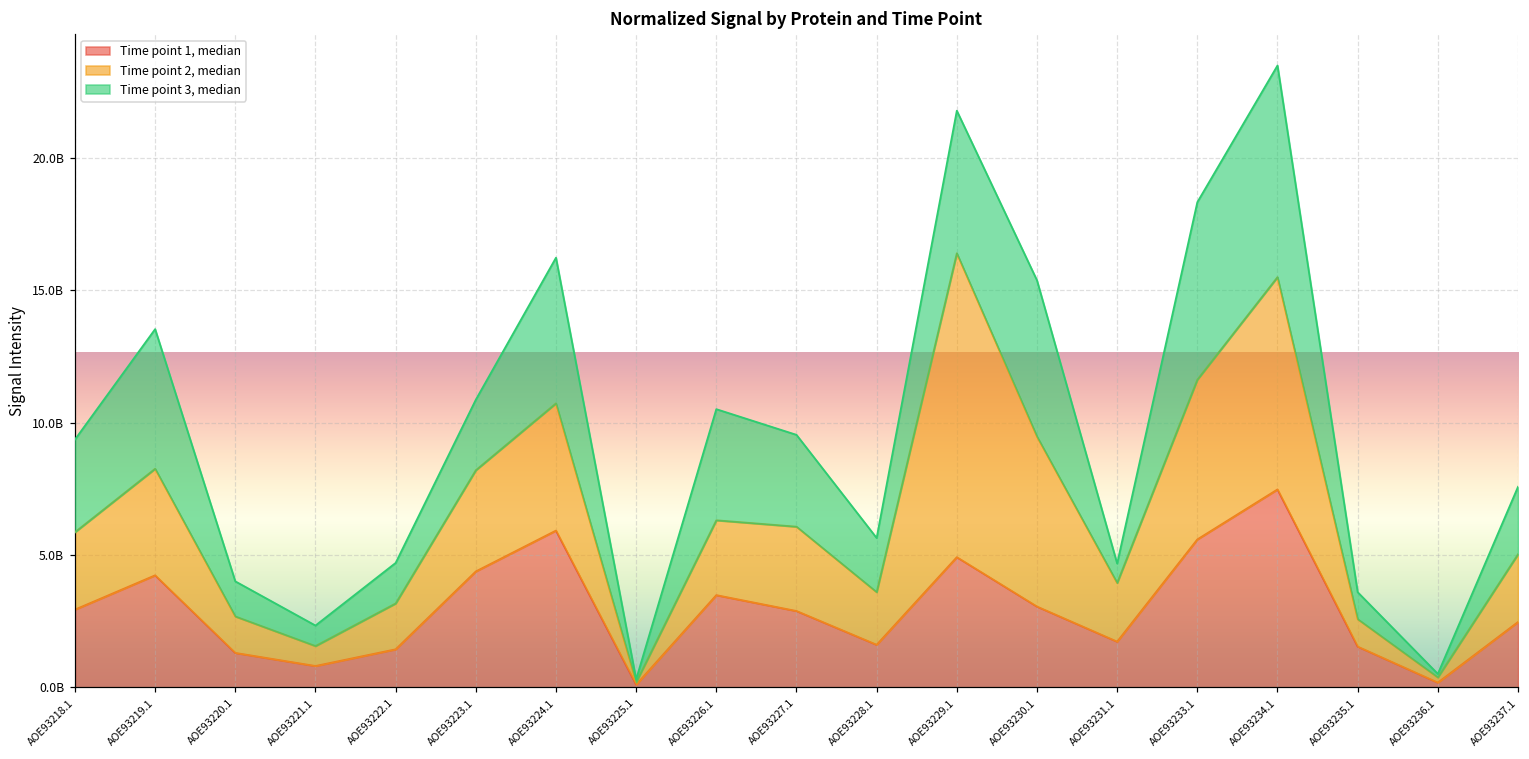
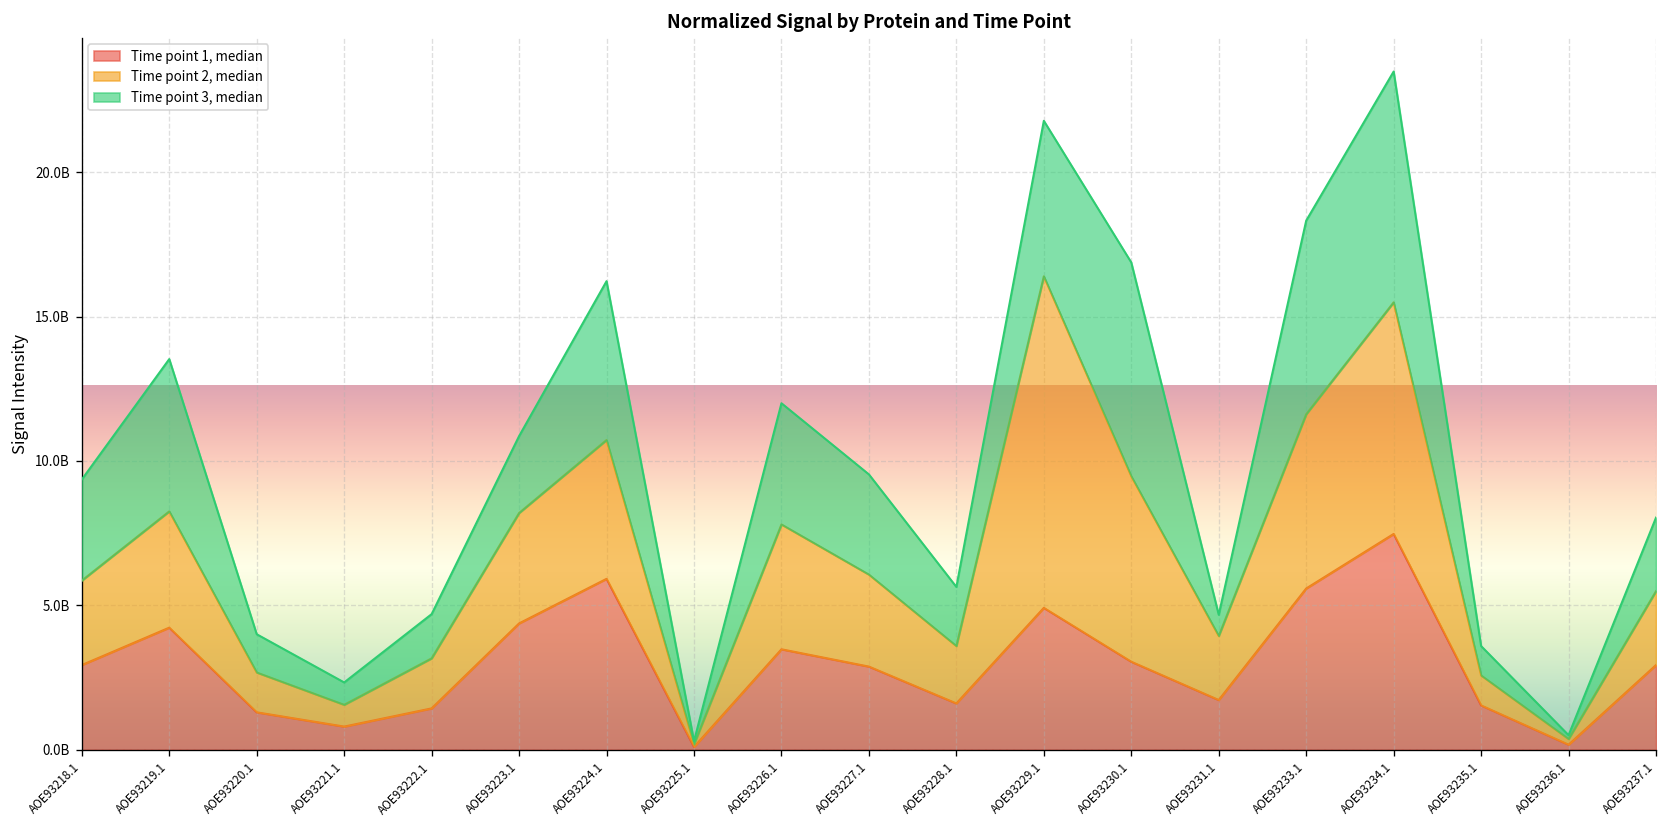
Time point 2, median, AOE93226.1: 2800000000 -> 4300000000
Time point 3, median, AOE93230.1: 5900000000 -> 7400000000
Time point 1, median, AOE93237.1: 2500000000 -> 2900000000
